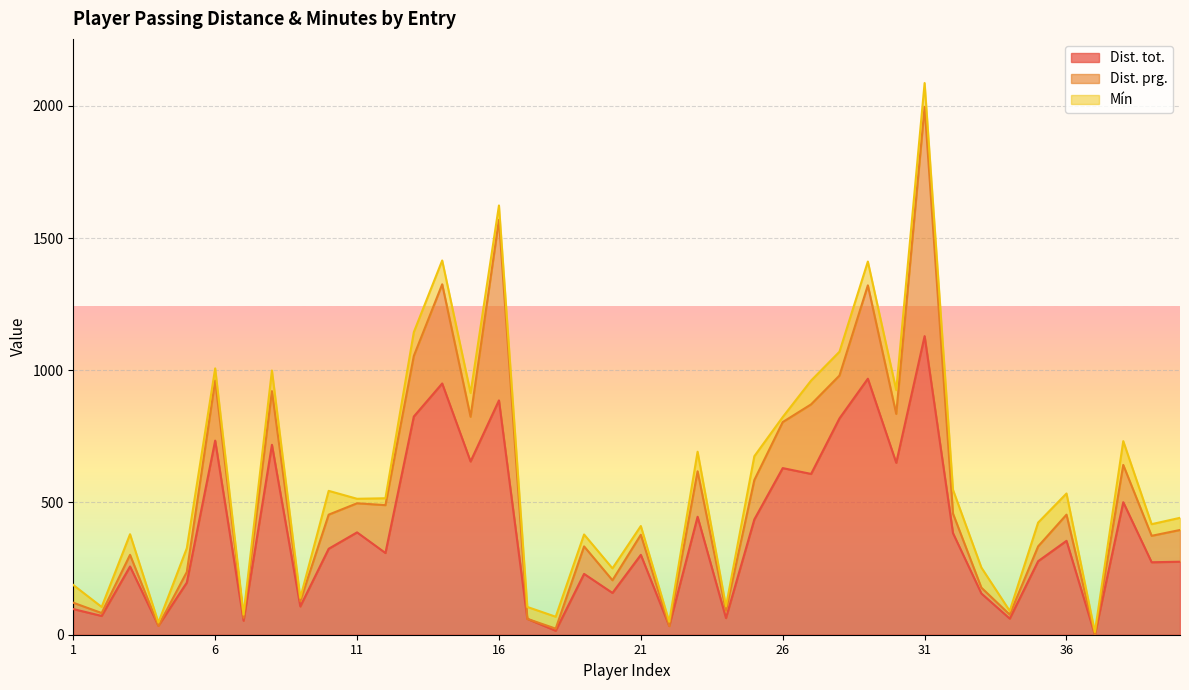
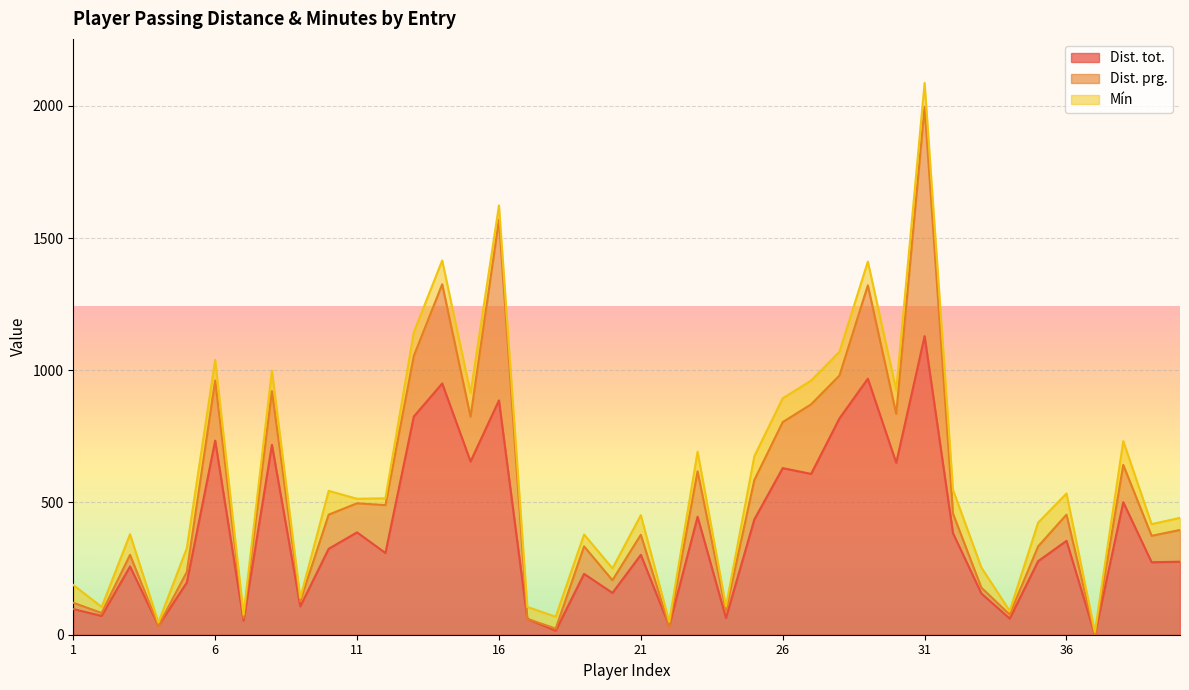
Mín, 6: 50 -> 80
Mín, 21: 30 -> 70
Mín, 26: 20 -> 90
